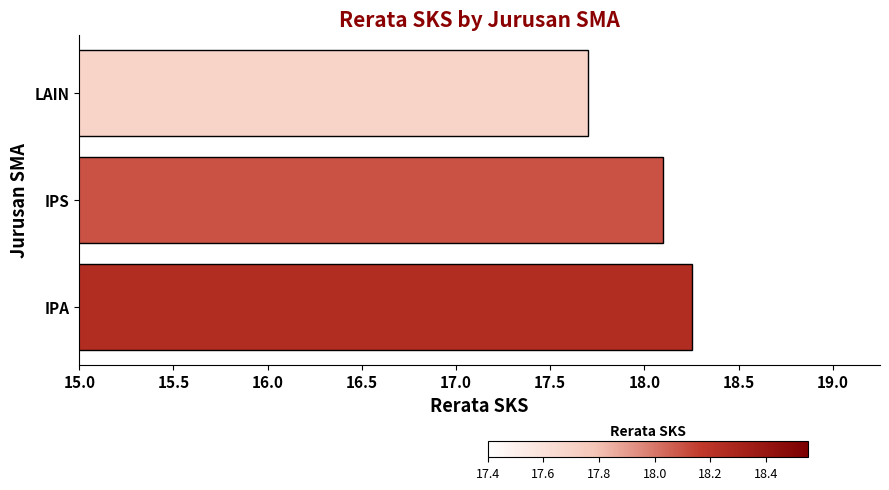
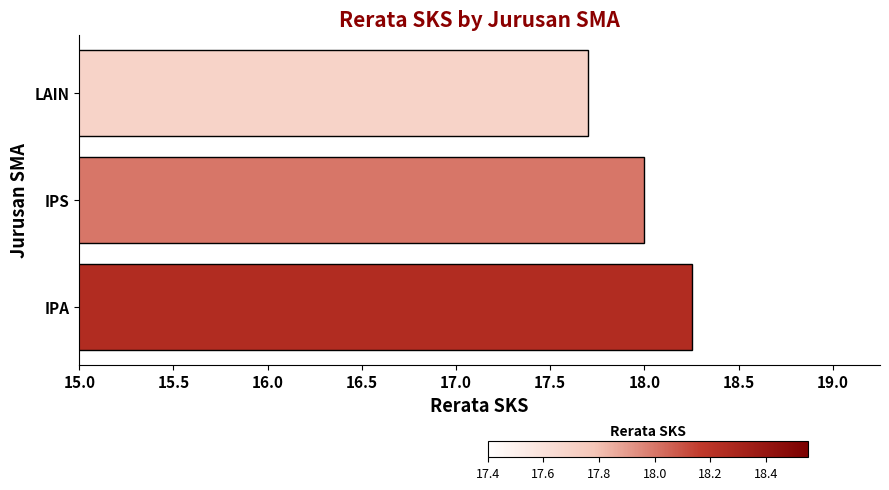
IPS: 18.1 -> 18.0
